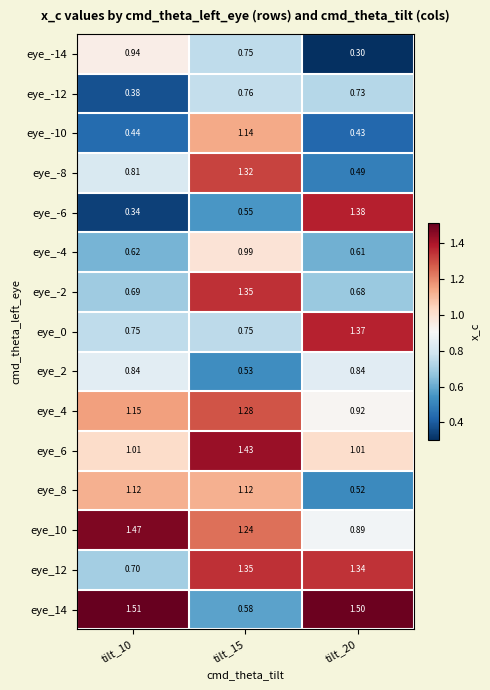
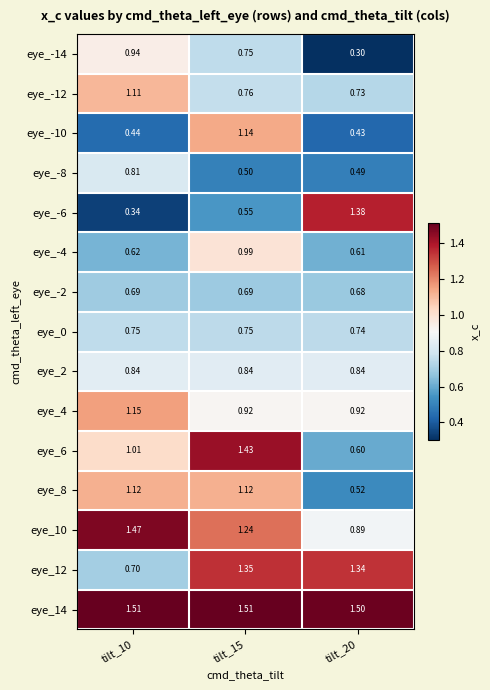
eye_-12, tilt_10: 0.38 -> 1.11
eye_-8, tilt_15: 1.32 -> 0.50
eye_-2, tilt_15: 1.35 -> 0.69
eye_0, tilt_20: 1.37 -> 0.74
eye_2, tilt_15: 0.53 -> 0.84
eye_4, tilt_15: 1.28 -> 0.92
eye_6, tilt_20: 1.01 -> 0.60
eye_14, tilt_15: 0.58 -> 1.51
